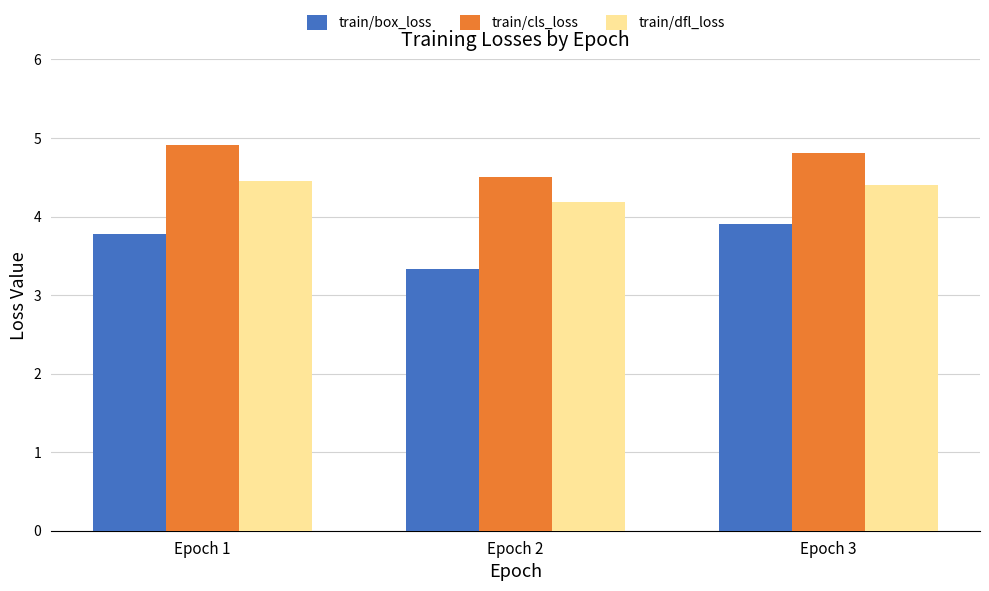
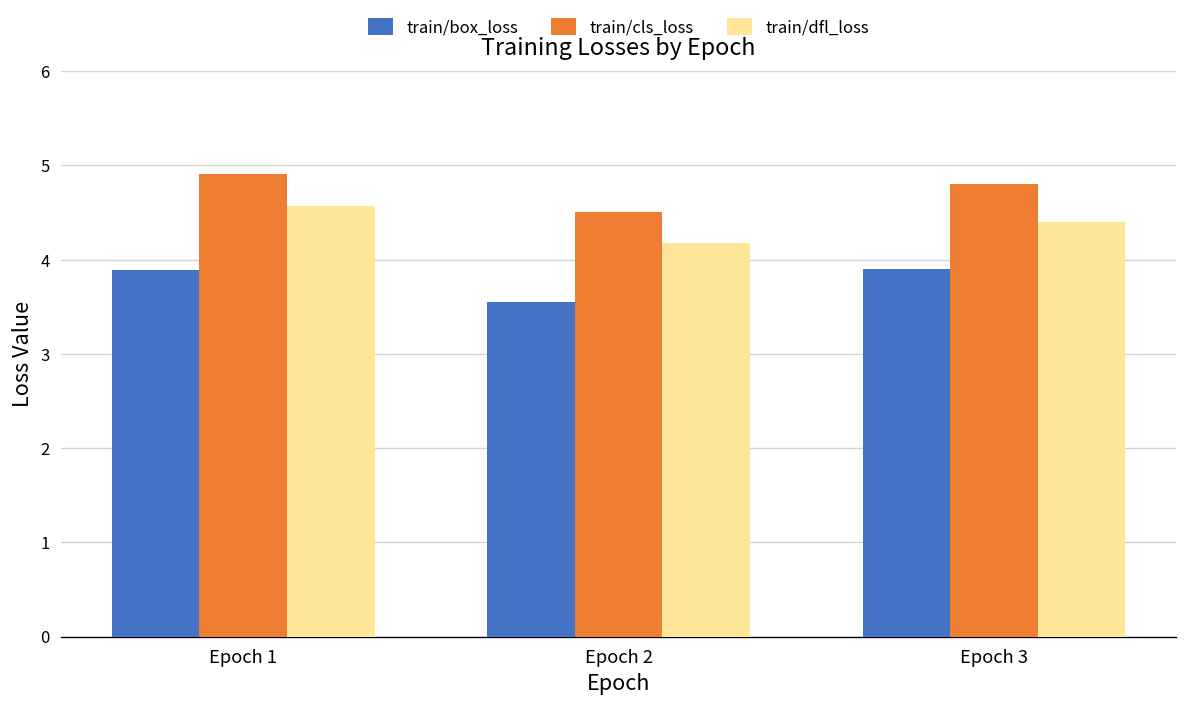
train/box_loss, Epoch 1: 3.8 -> 3.9
train/dfl_loss, Epoch 1: 4.5 -> 4.6
train/box_loss, Epoch 2: 3.3 -> 3.6
